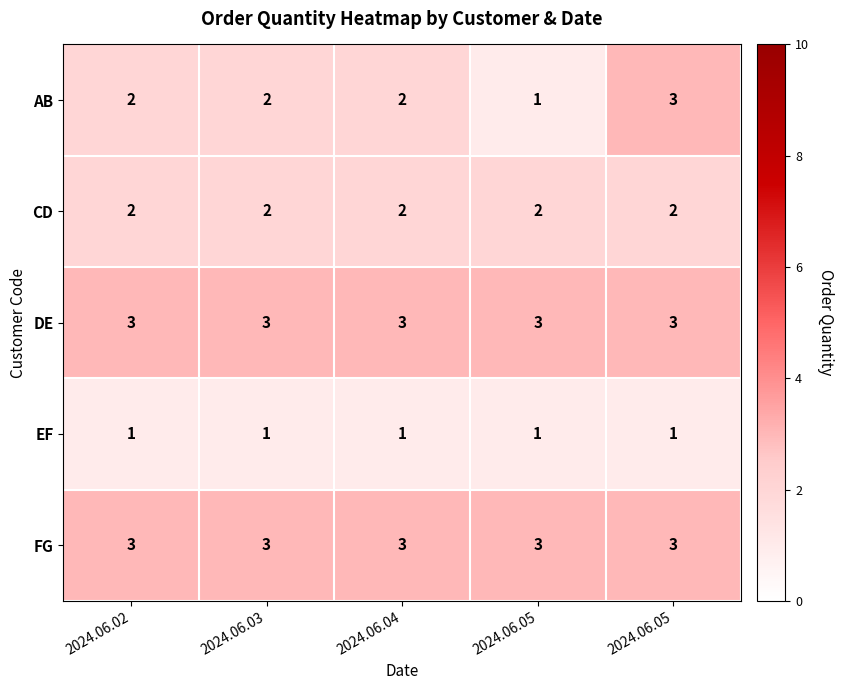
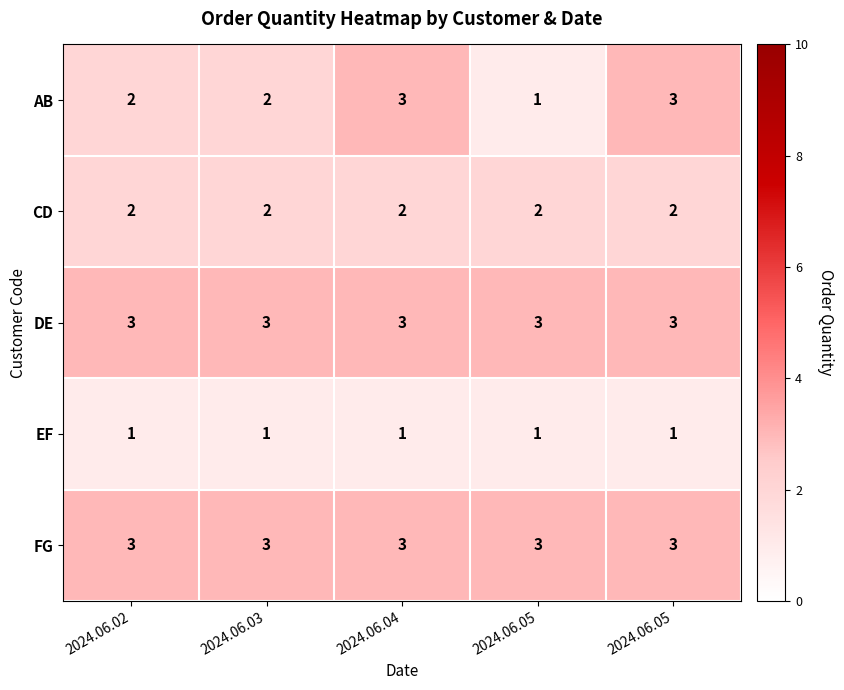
AB, 2024.06.04: 2 -> 3
